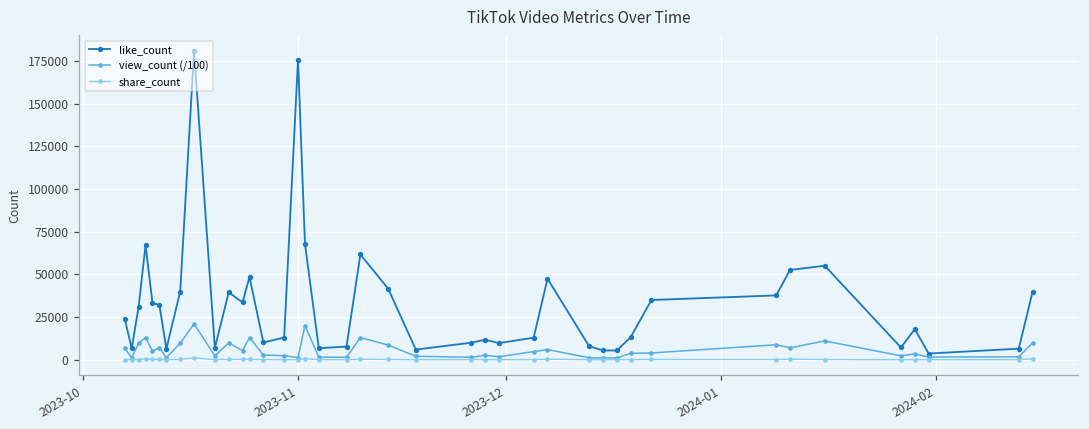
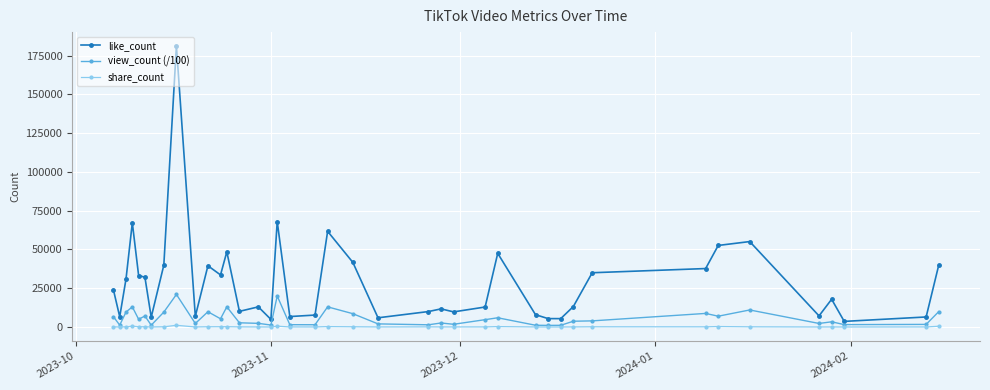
like_count, 2023-11: 176000 -> 5000
